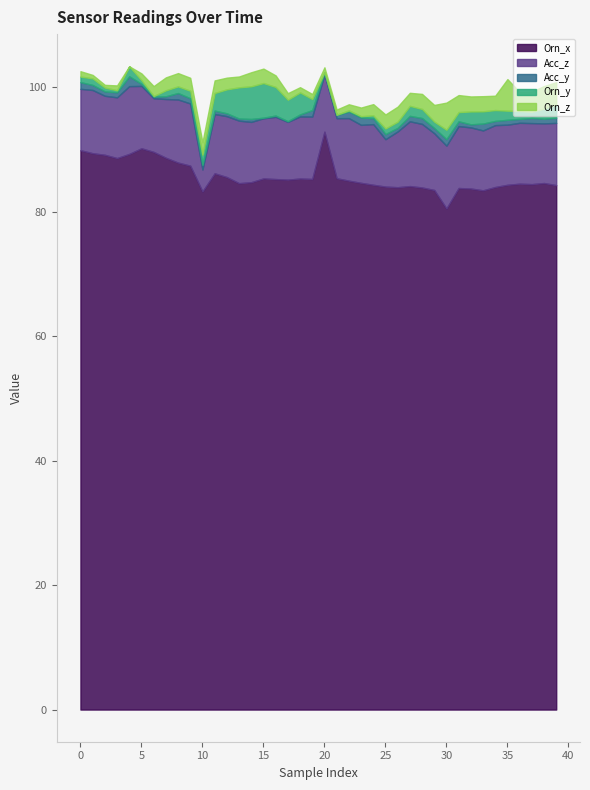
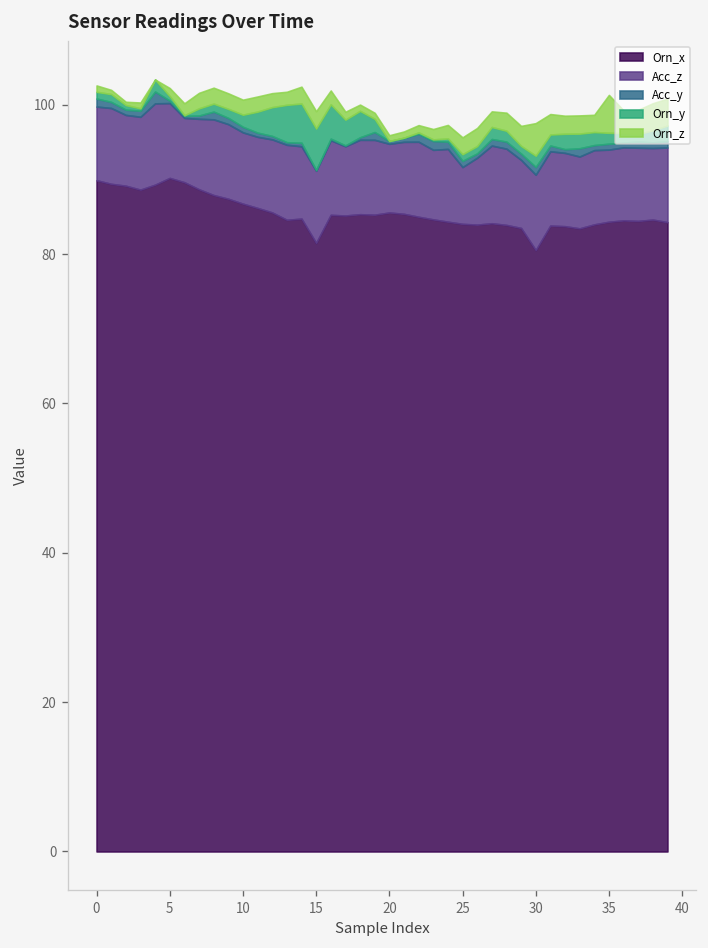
Orn_x, 10: 83 -> 87
Acc_z, 10: 4 -> 10
Orn_x, 15: 85 -> 81
Orn_x, 20: 93 -> 86
